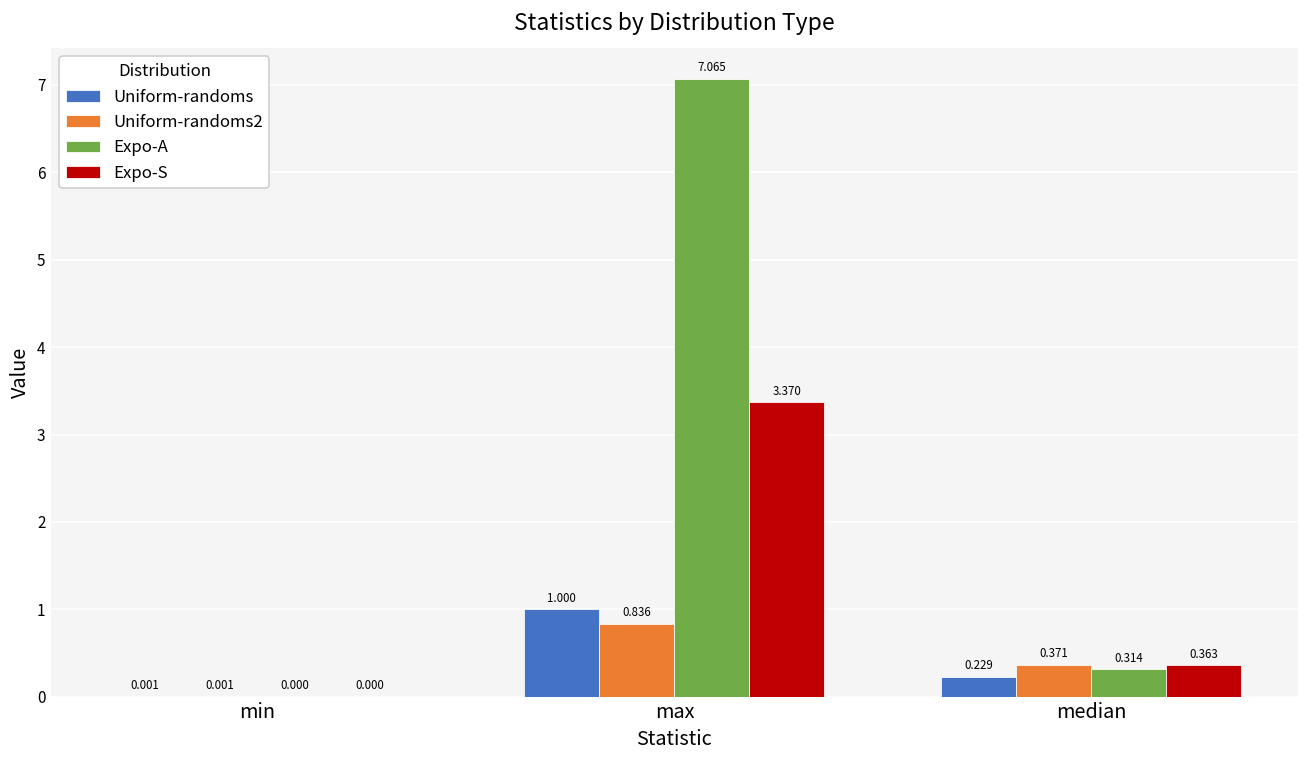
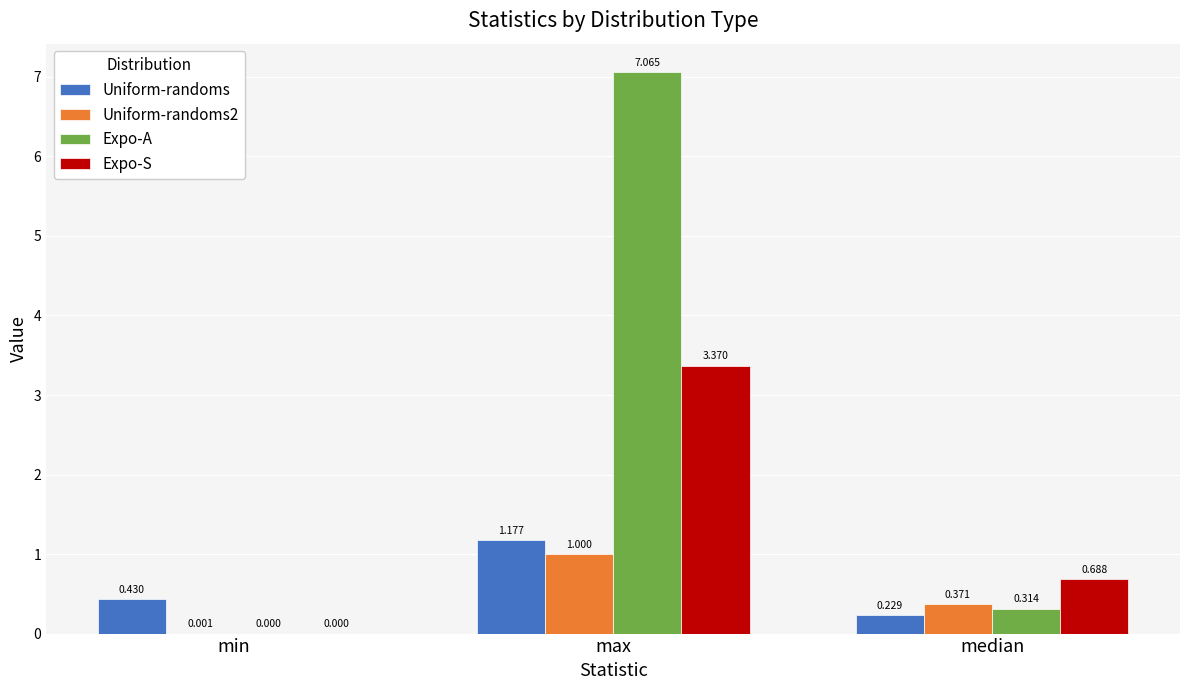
Uniform-randoms, min: 0.001 -> 0.430
Uniform-randoms, max: 1.000 -> 1.177
Uniform-randoms2, max: 0.836 -> 1.000
Expo-S, median: 0.363 -> 0.688
